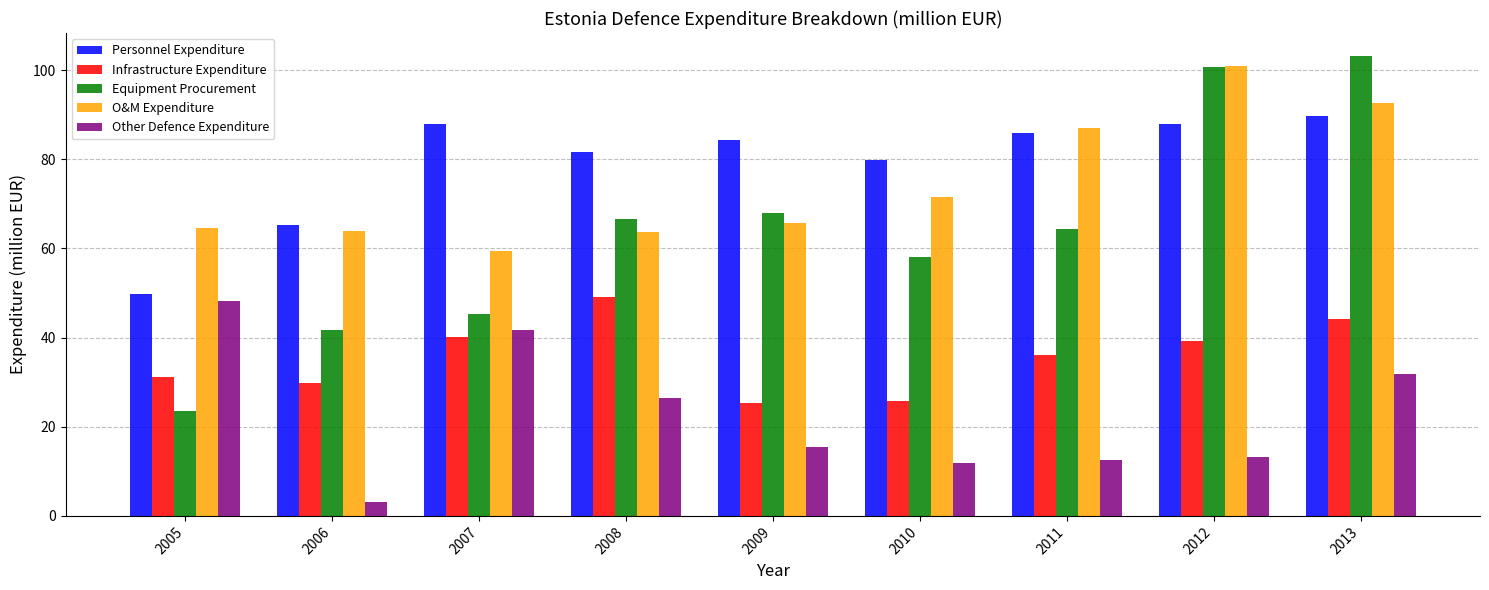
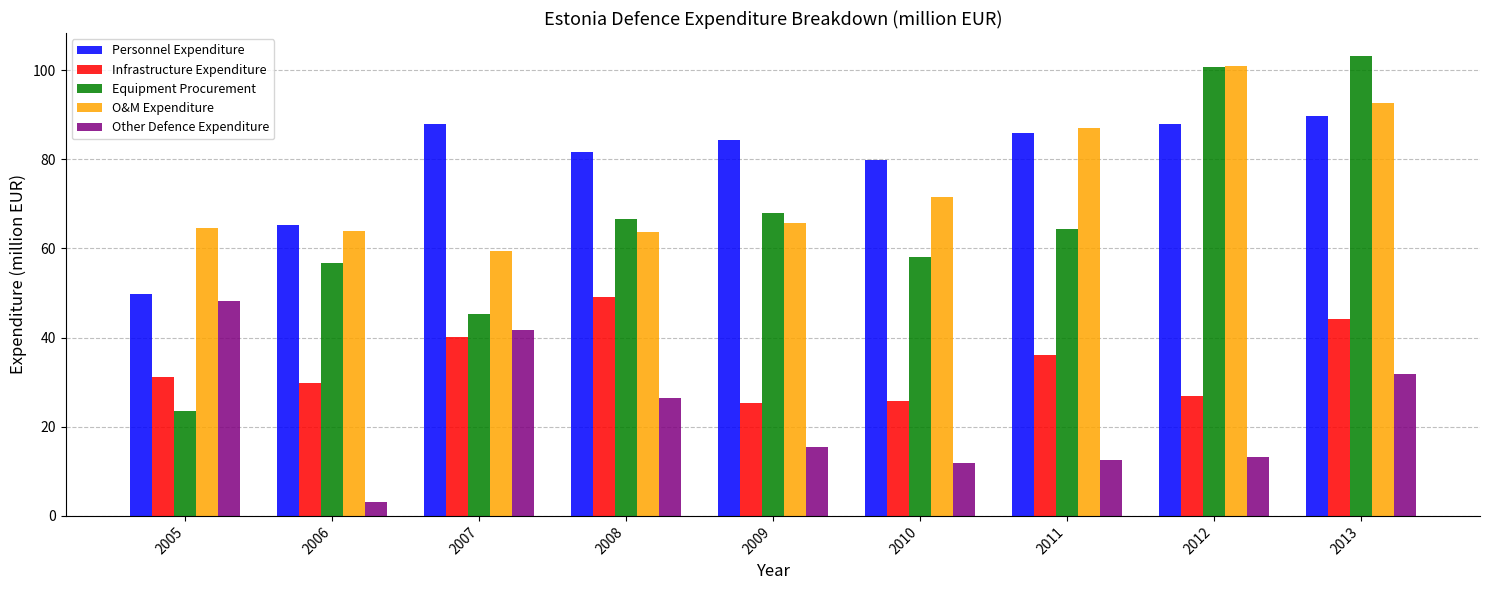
Equipment Procurement, 2006: 42 -> 57
Infrastructure Expenditure, 2012: 39 -> 27
